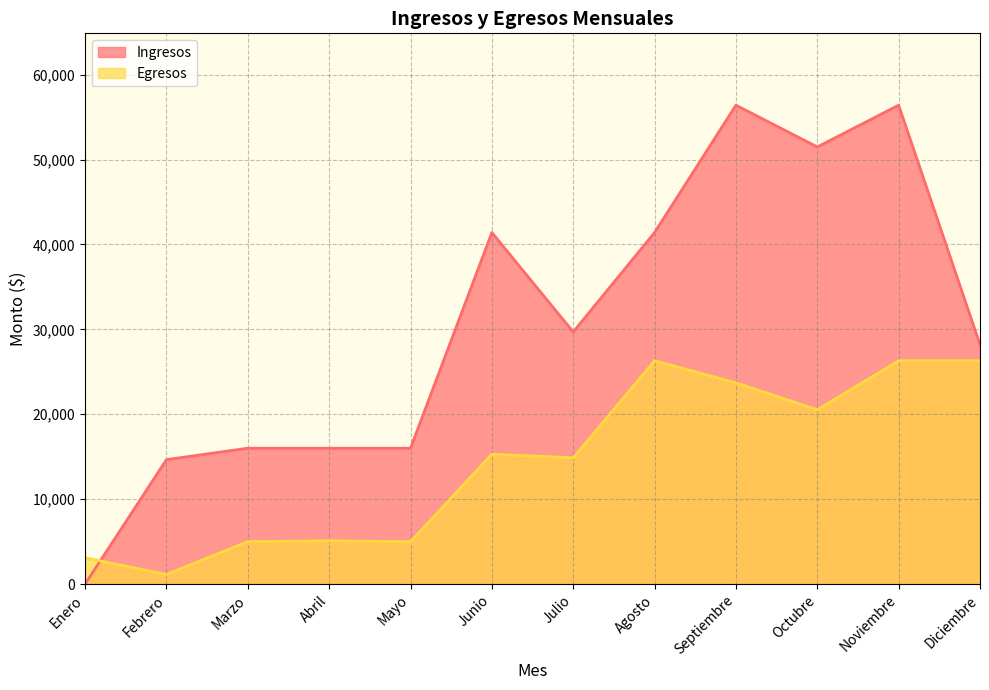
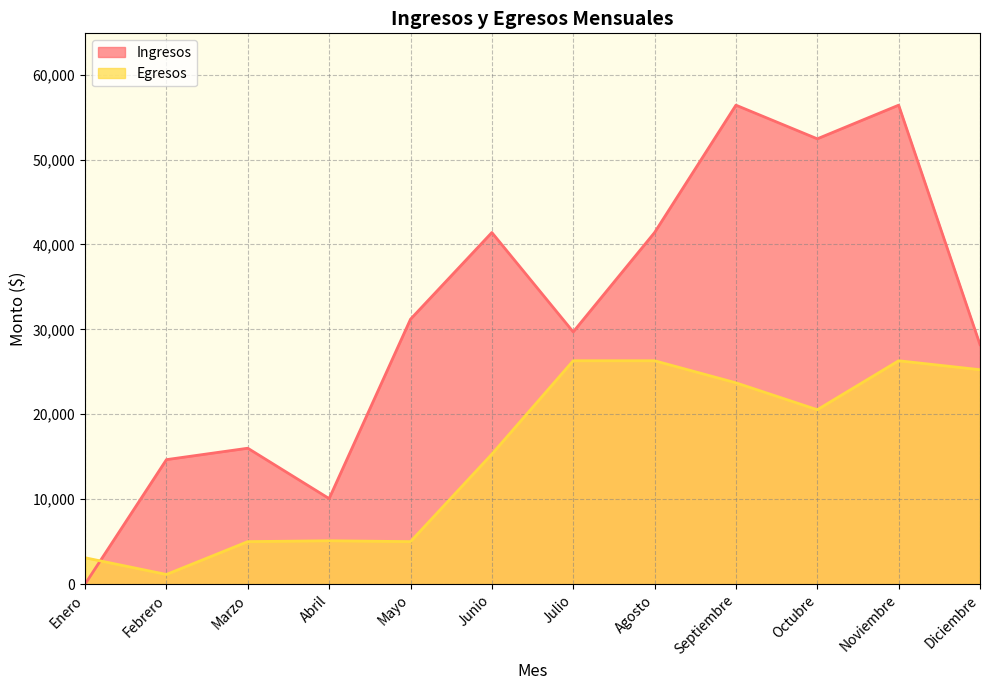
Ingresos, Abril: 16,000 -> 10,000
Ingresos, Mayo: 16,000 -> 31,000
Egresos, Julio: 15,000 -> 26,000
Ingresos, Octubre: 51,000 -> 52,000
Egresos, Diciembre: 26,000 -> 25,000
